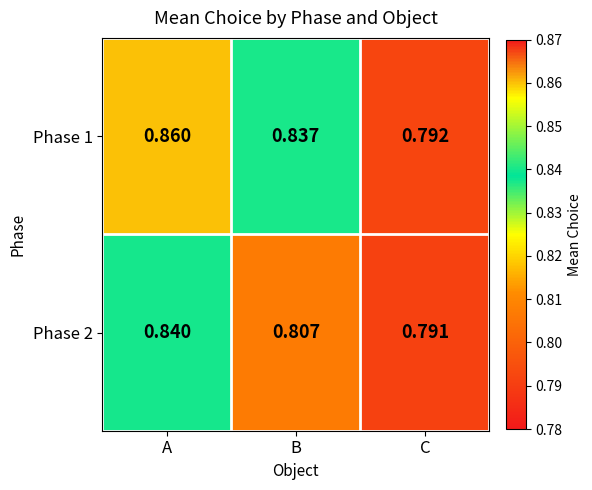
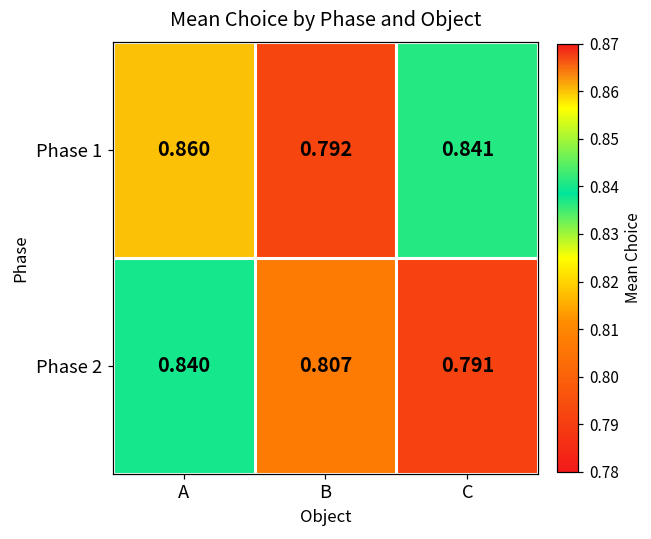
Phase 1, B: 0.837 -> 0.792
Phase 1, C: 0.792 -> 0.841
